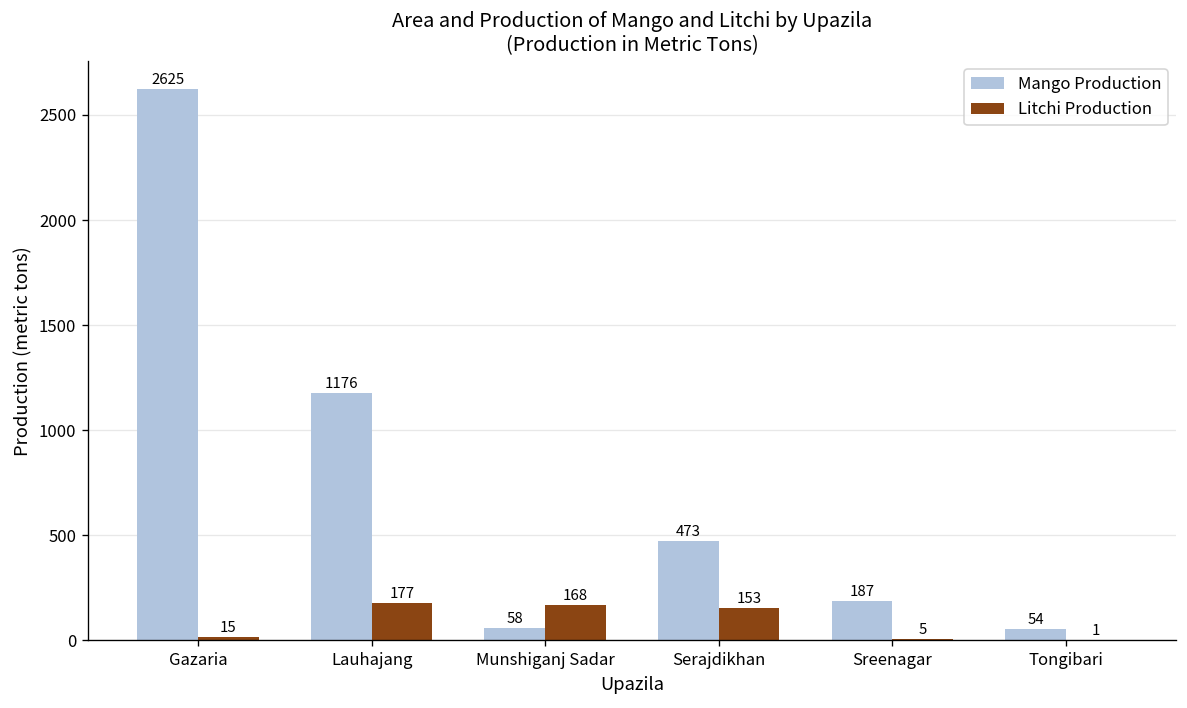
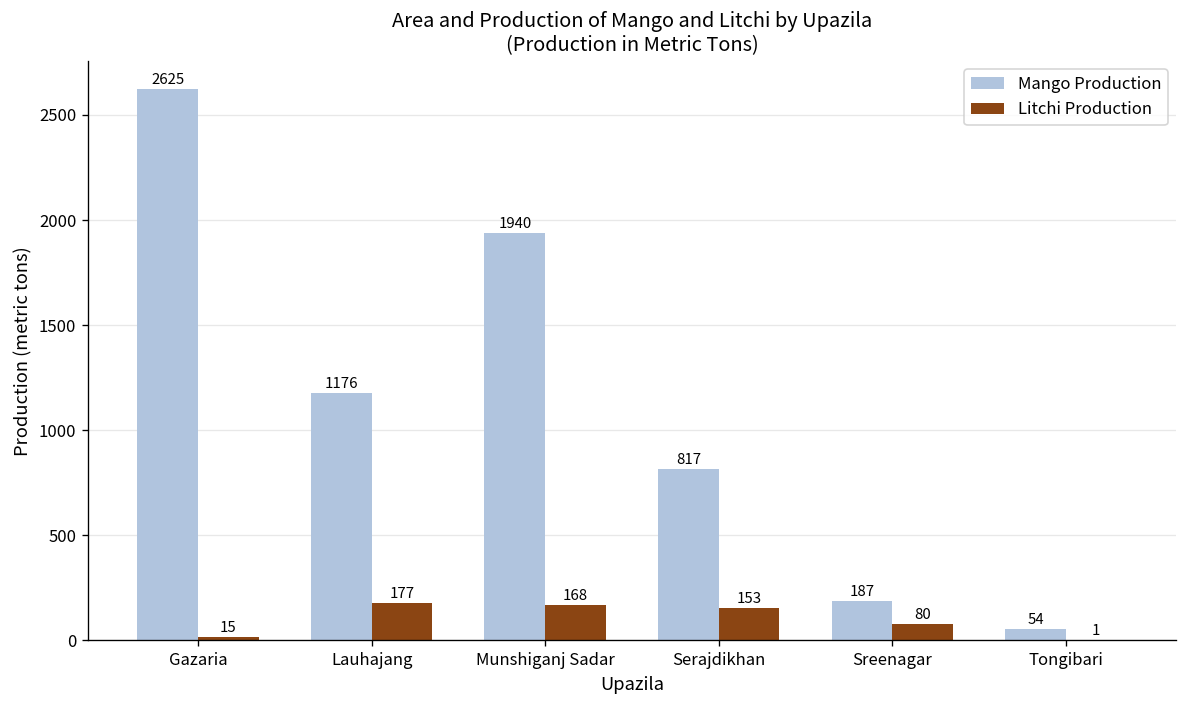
Mango Production, Munshiganj Sadar: 58 -> 1940
Mango Production, Serajdikhan: 473 -> 817
Litchi Production, Sreenagar: 5 -> 80
